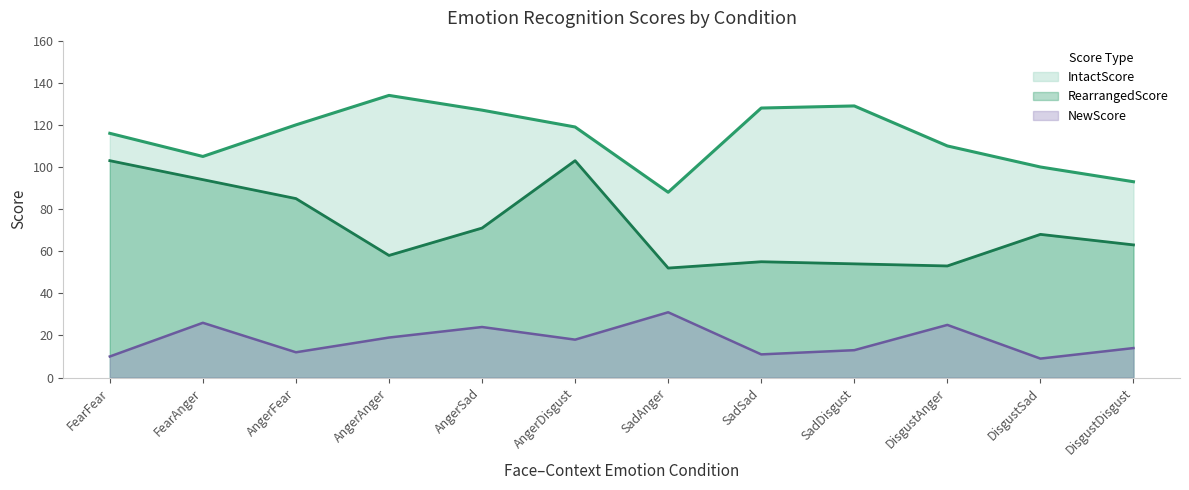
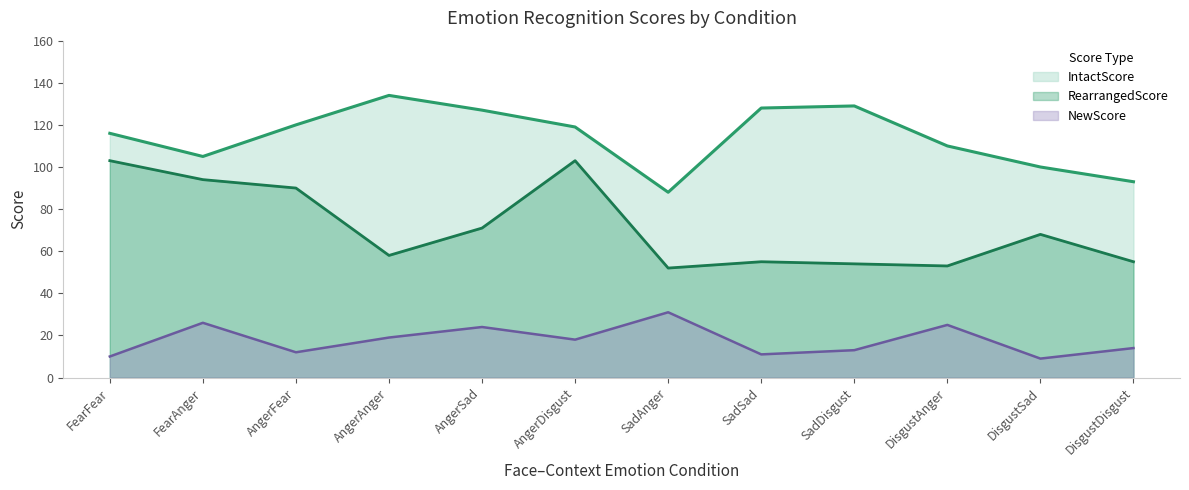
RearrangedScore, AngerFear: 85 -> 90
RearrangedScore, DisgustDisgust: 63 -> 55
